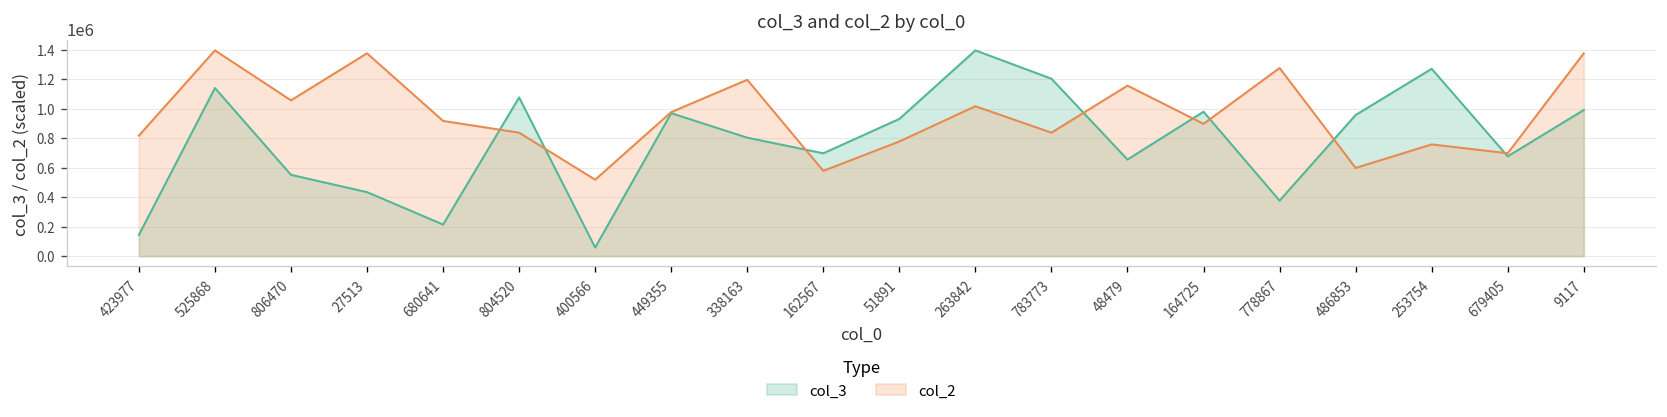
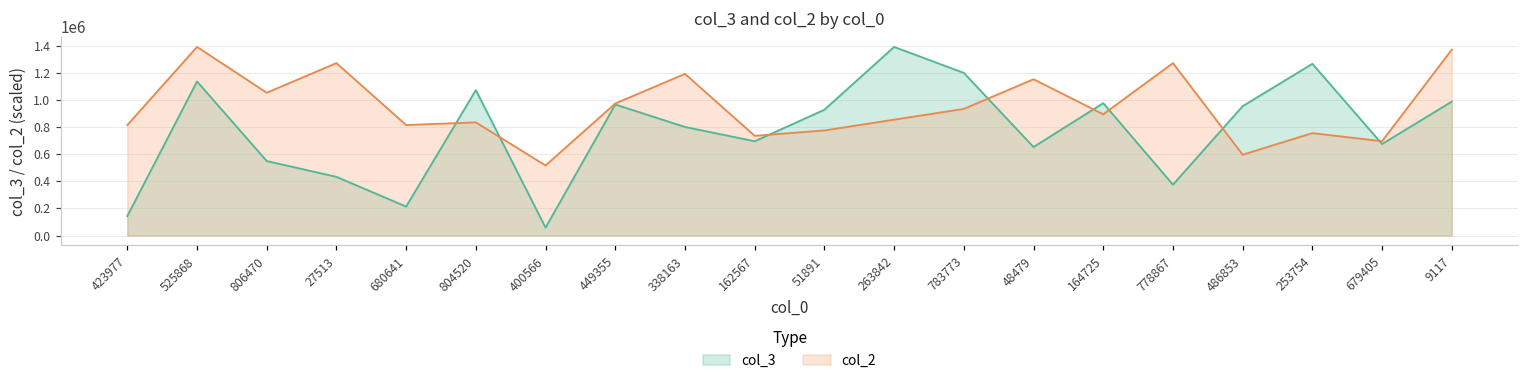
col_2, 27513: 1370000 -> 1280000
col_2, 680641: 920000 -> 820000
col_2, 162567: 580000 -> 740000
col_2, 263842: 1020000 -> 860000
col_2, 783773: 840000 -> 940000
